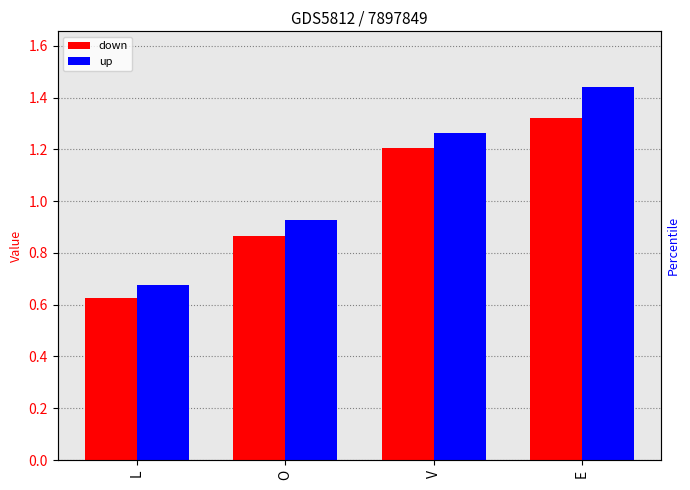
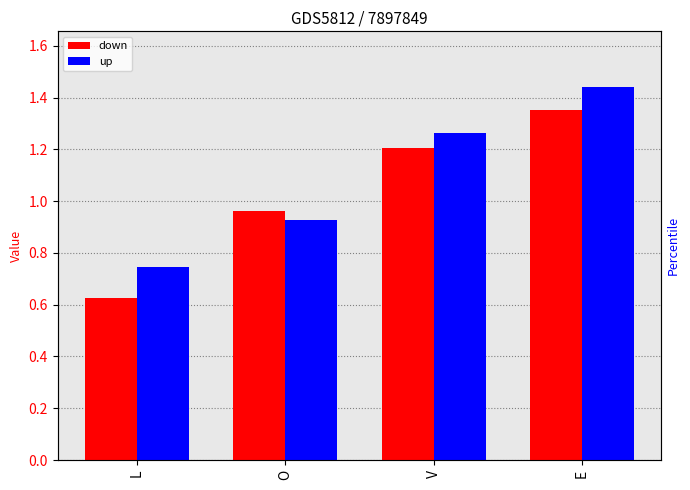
up, L: 0.68 -> 0.74
down, O: 0.86 -> 0.96
down, E: 1.32 -> 1.35
